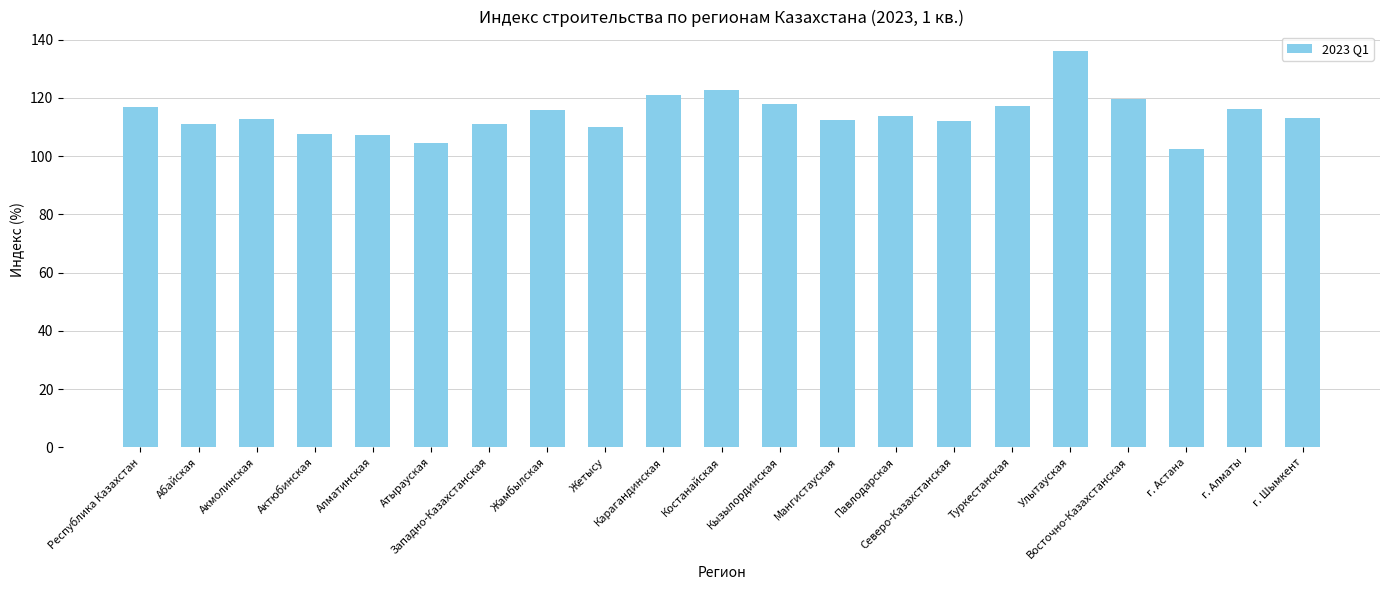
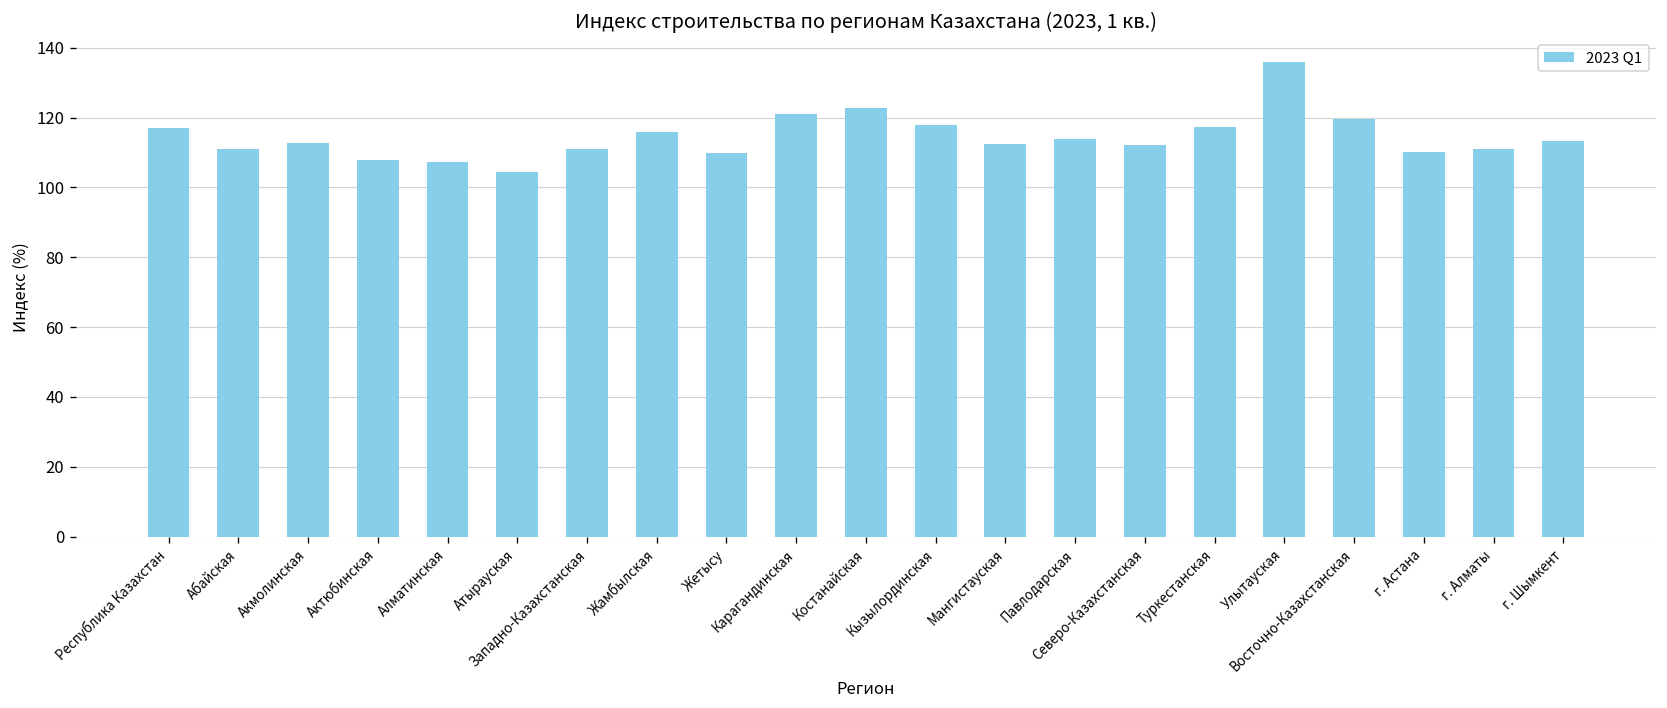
г. Астана: 102 -> 110
г. Алматы: 116 -> 111
